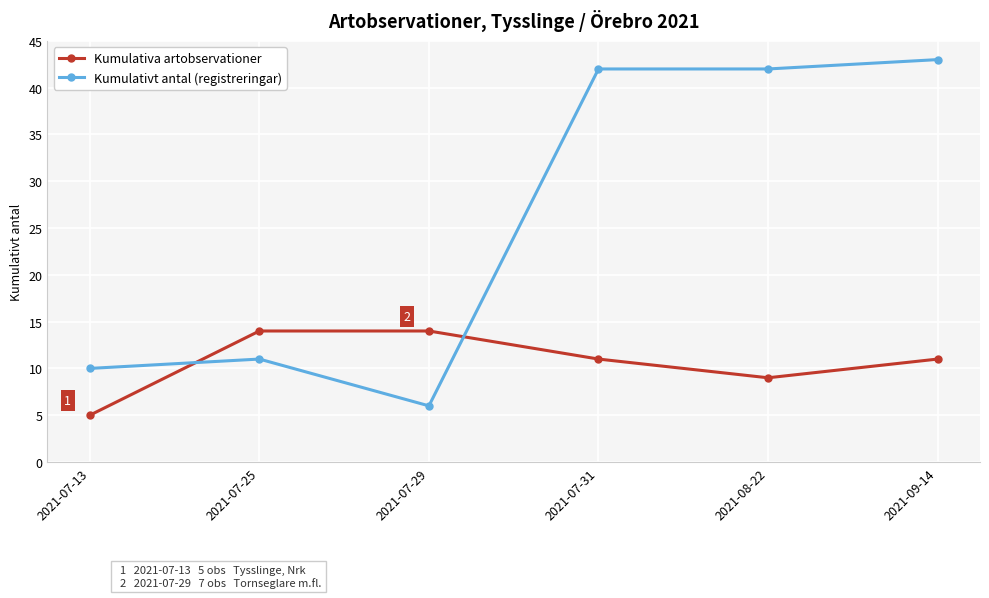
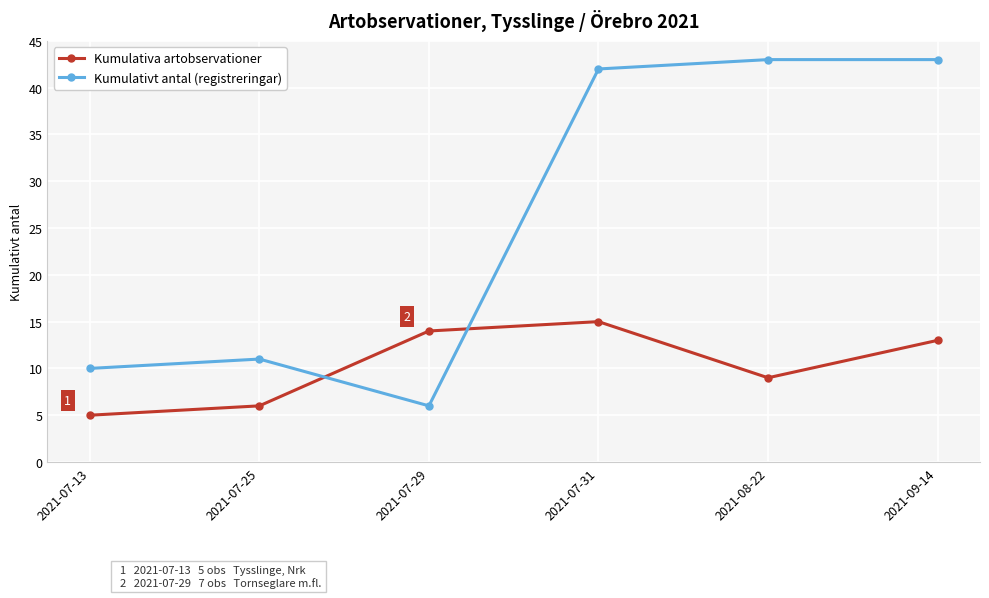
Kumulativa artobservationer, 2021-07-25: 14 -> 6
Kumulativa artobservationer, 2021-07-31: 11 -> 15
Kumulativt antal (registreringar), 2021-08-22: 42 -> 43
Kumulativa artobservationer, 2021-09-14: 11 -> 13
